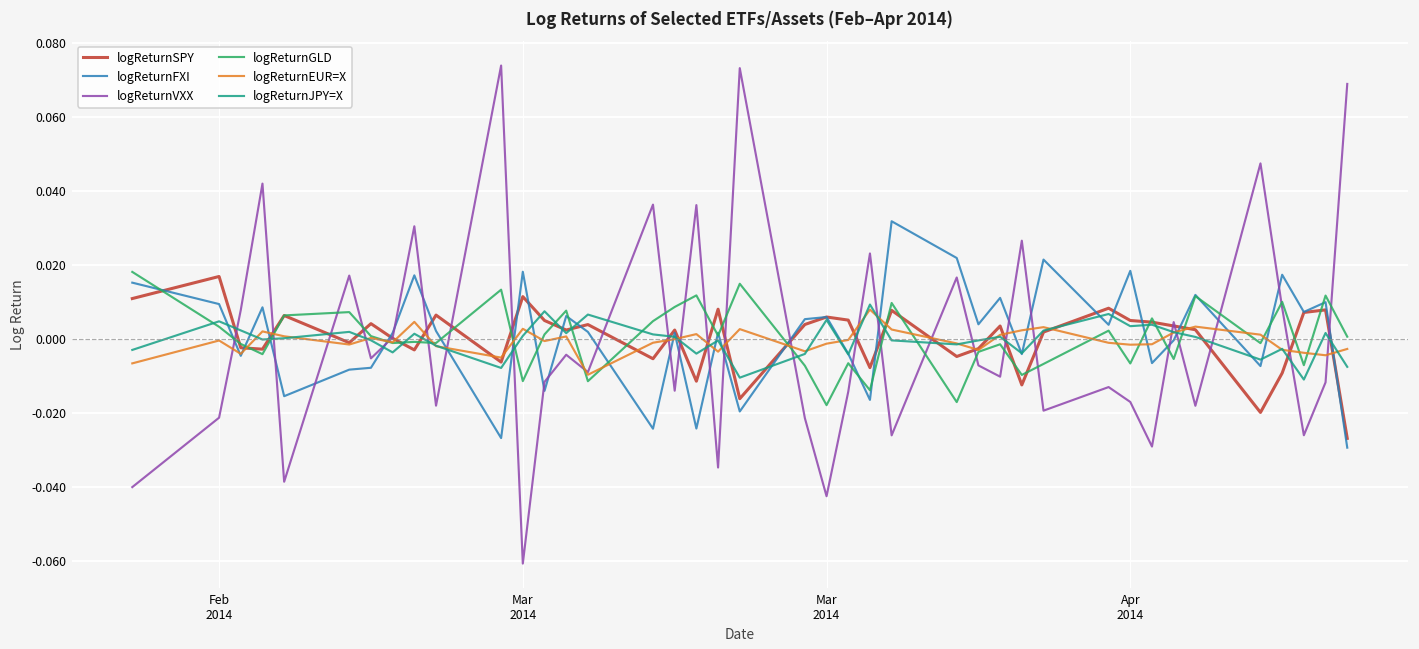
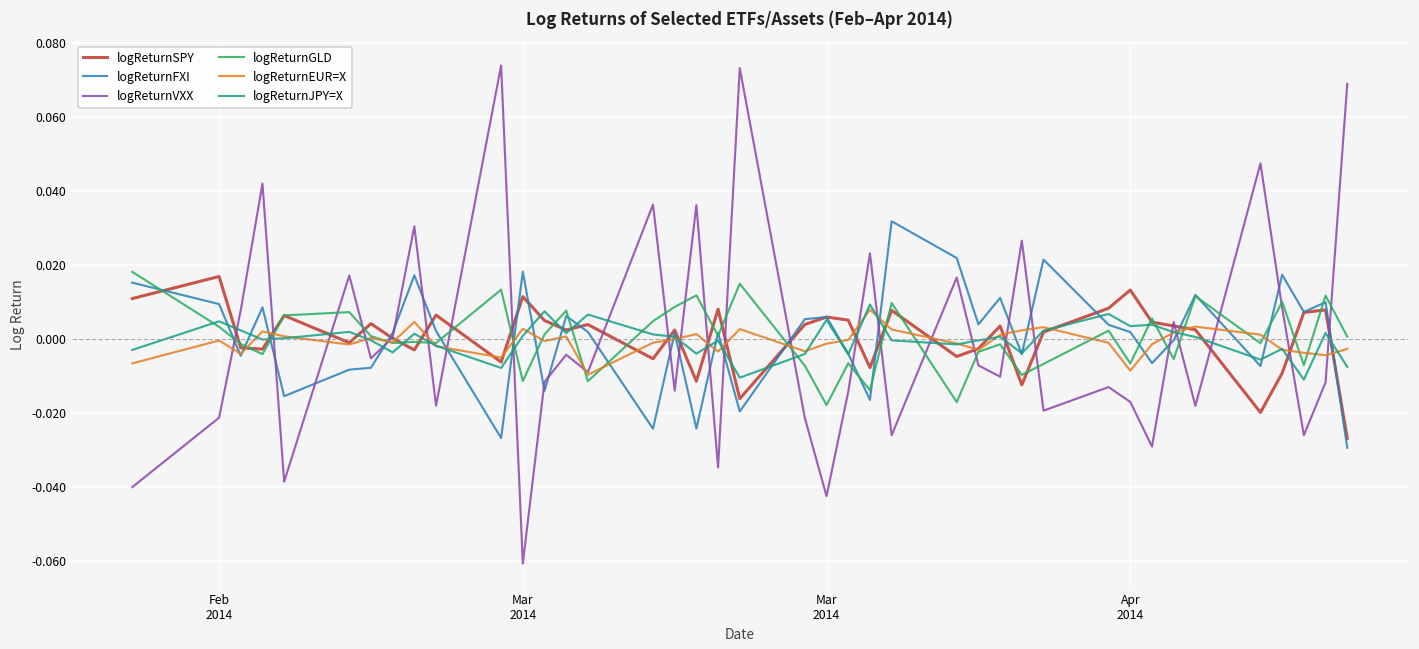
logReturnSPY, Apr 2014: 0.005 -> 0.013
logReturnFXI, Apr 2014: 0.018 -> 0.002
logReturnEUR=X, Apr 2014: -0.001 -> -0.008
